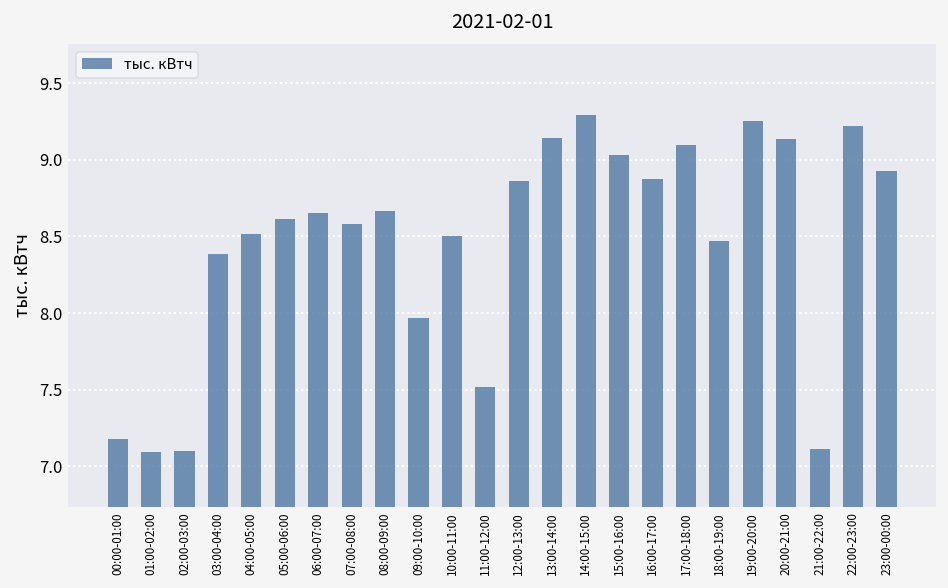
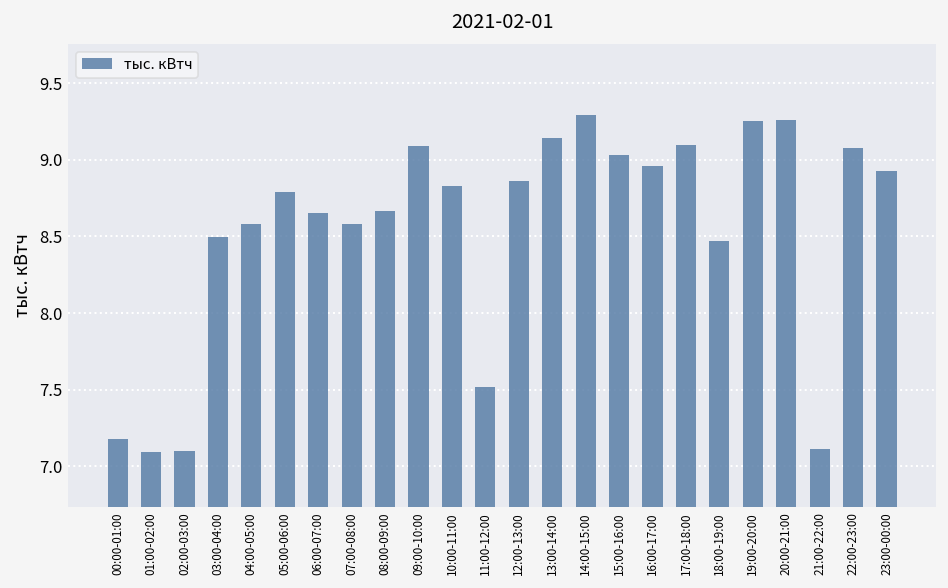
03:00-04:00: 8.38 -> 8.50
04:00-05:00: 8.51 -> 8.58
05:00-06:00: 8.61 -> 8.79
09:00-10:00: 7.97 -> 9.09
10:00-11:00: 8.50 -> 8.83
16:00-17:00: 8.87 -> 8.96
20:00-21:00: 9.13 -> 9.26
22:00-23:00: 9.22 -> 9.08
